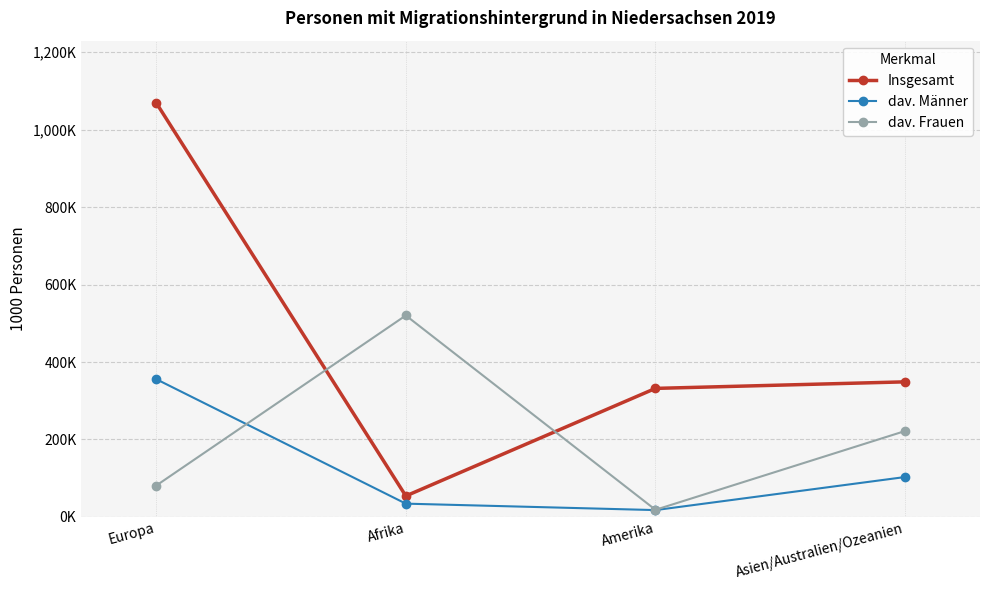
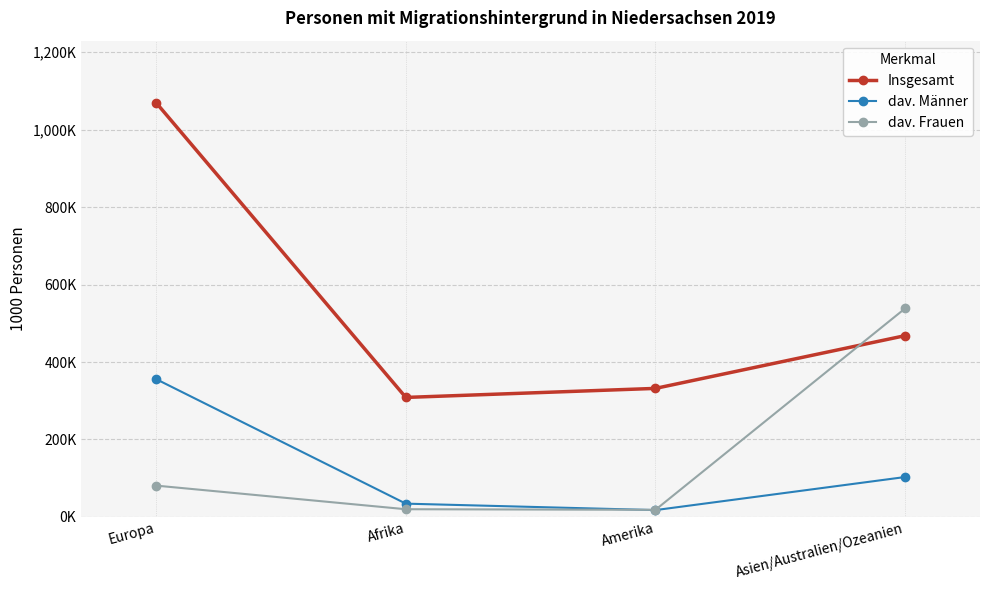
Insgesamt, Afrika: 50,000 -> 310,000
dav. Frauen, Afrika: 520,000 -> 20,000
Insgesamt, Asien/Australien/Ozeanien: 350,000 -> 470,000
dav. Frauen, Asien/Australien/Ozeanien: 220,000 -> 540,000
